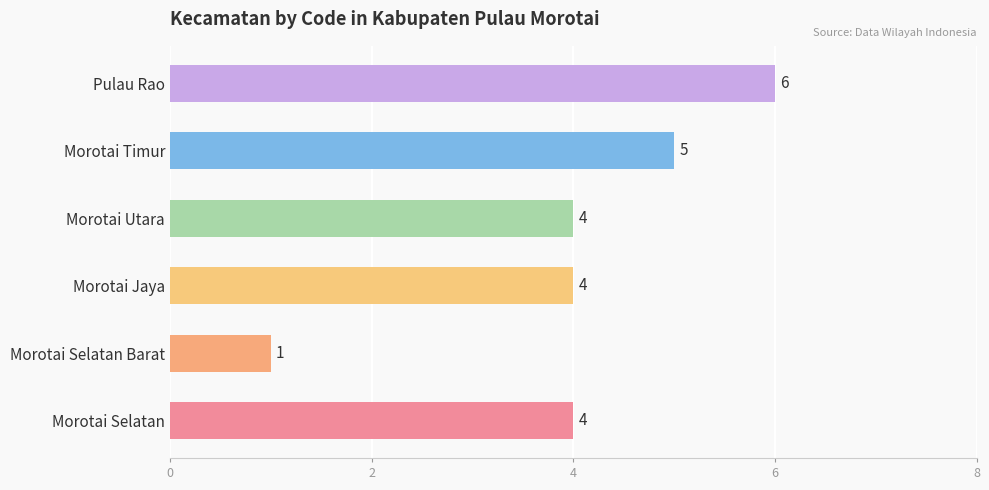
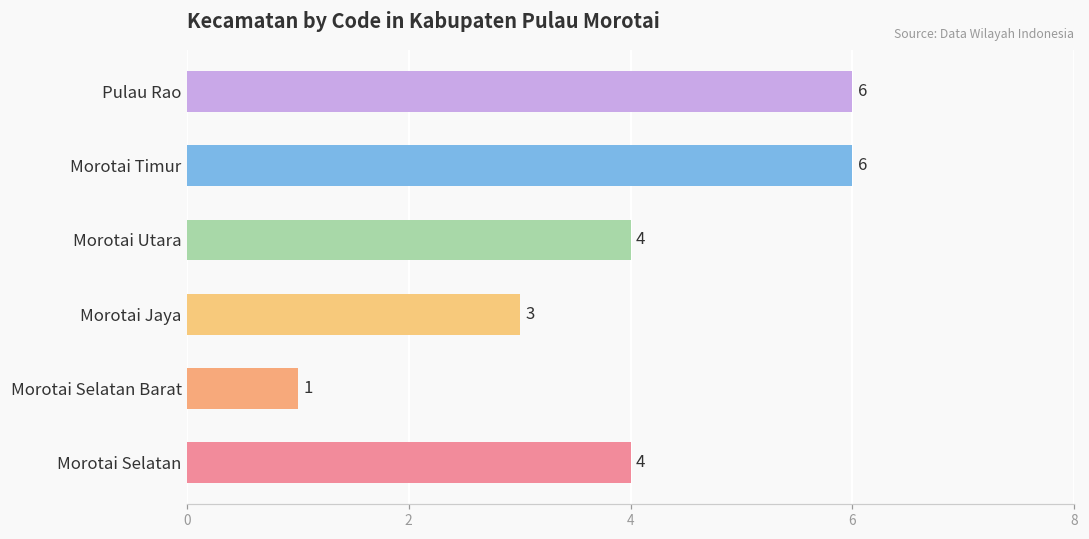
Morotai Timur: 5 -> 6
Morotai Jaya: 4 -> 3
